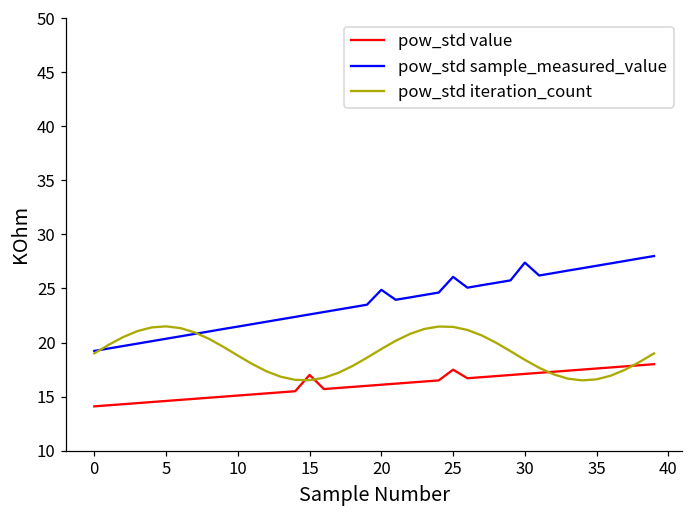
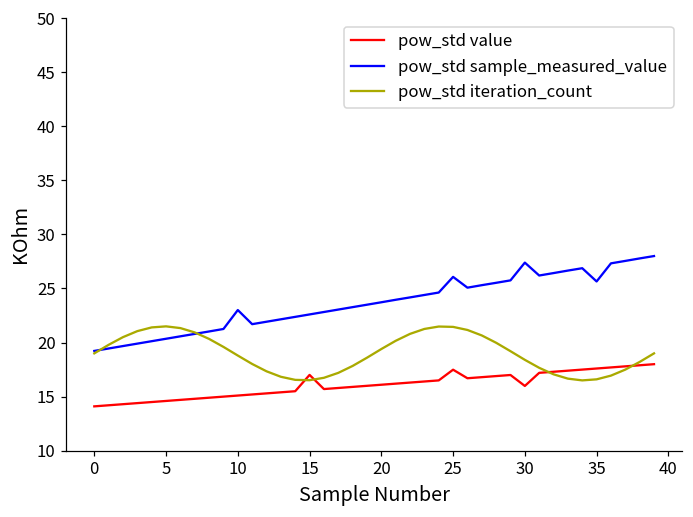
pow_std sample_measured_value, 10: 21 -> 23
pow_std sample_measured_value, 20: 25 -> 24
pow_std value, 30: 17 -> 16
pow_std sample_measured_value, 35: 27 -> 26
